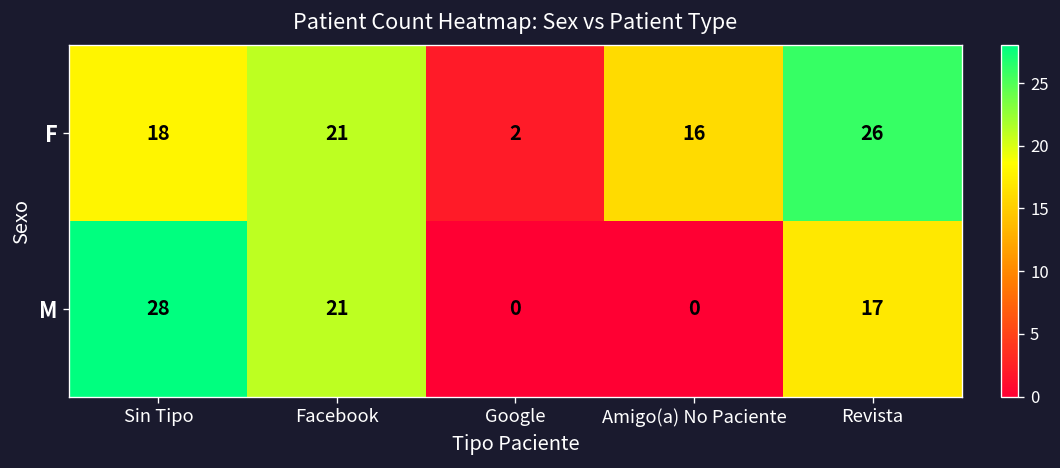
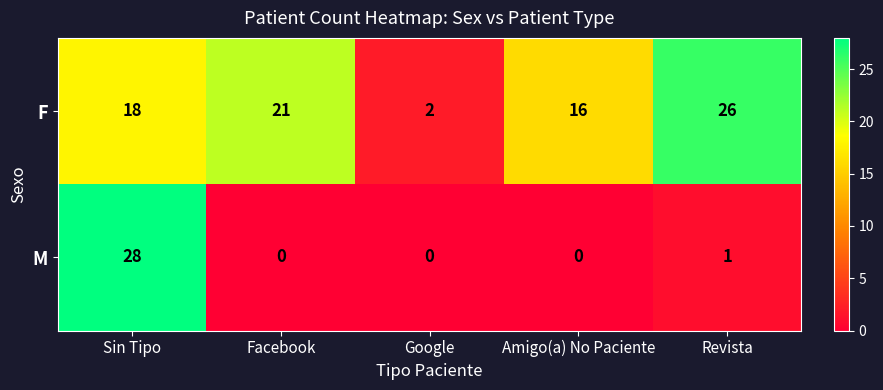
M, Facebook: 21 -> 0
M, Revista: 17 -> 1
